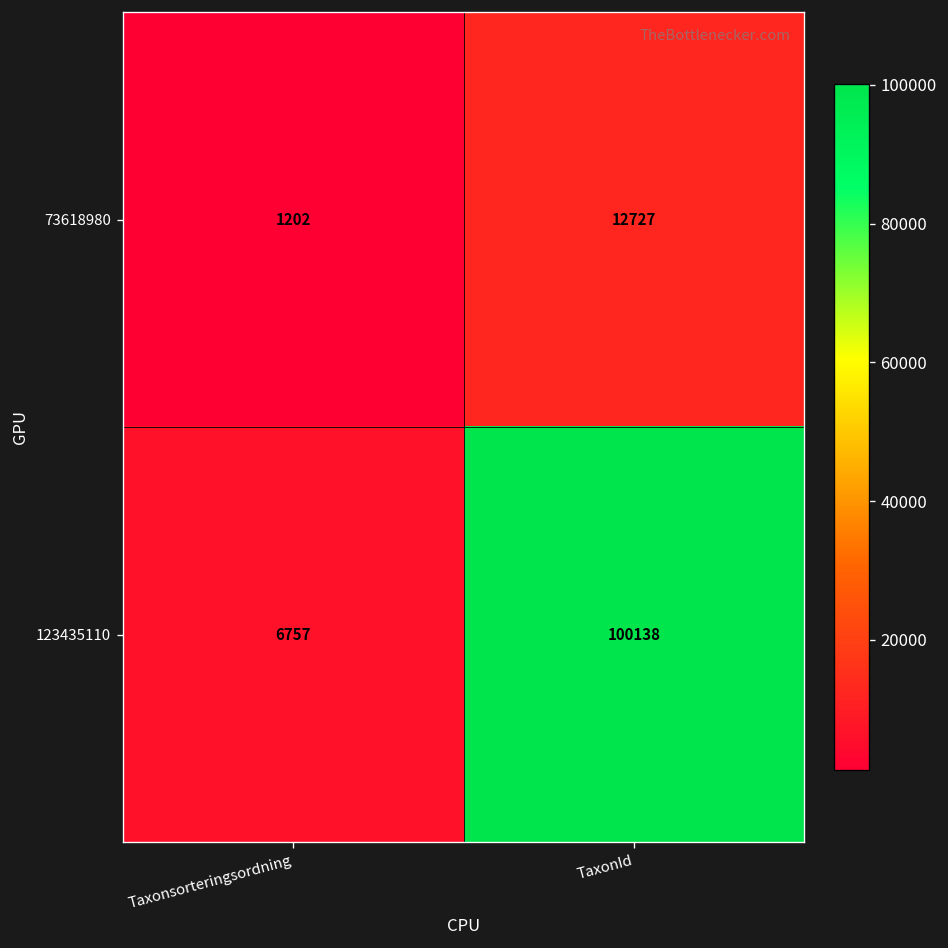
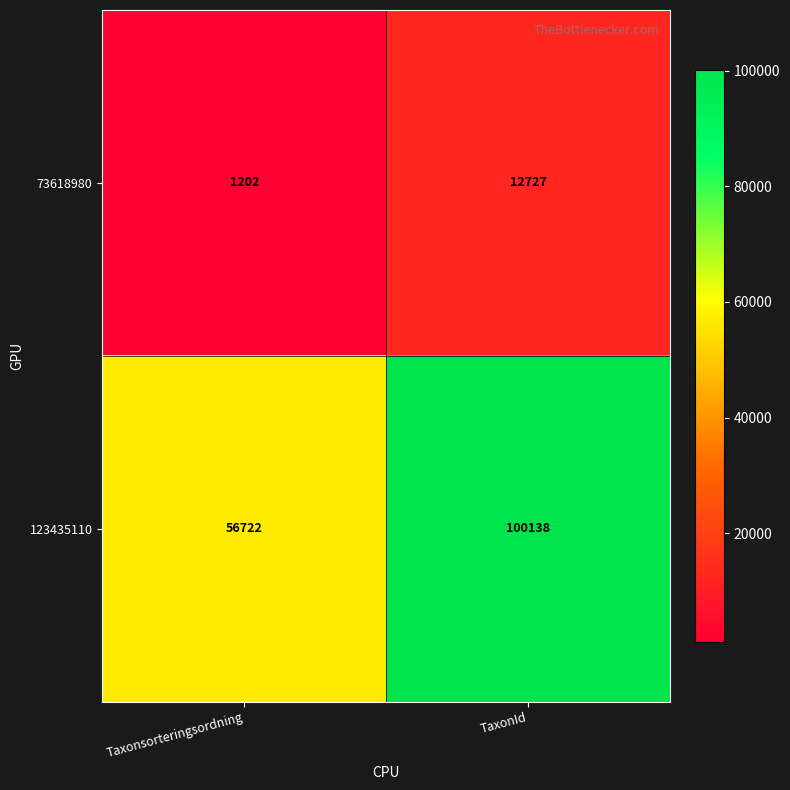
123435110, Taxonsorteringsordning: 6757 -> 56722
